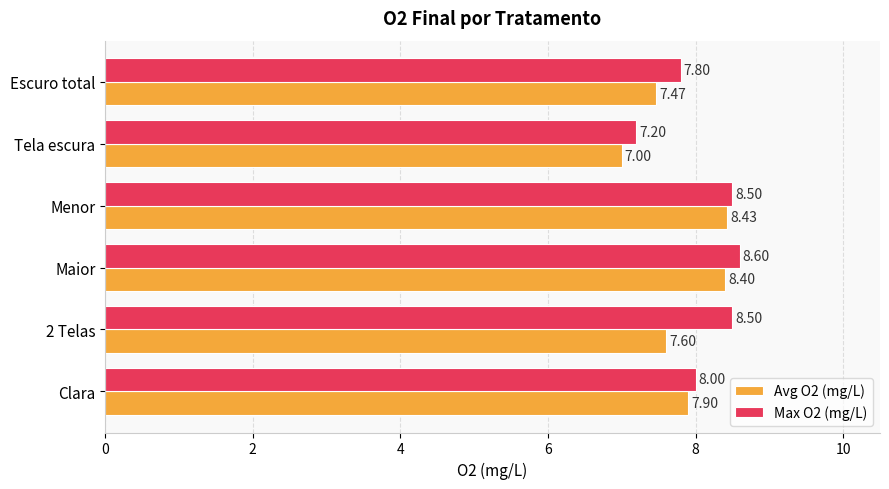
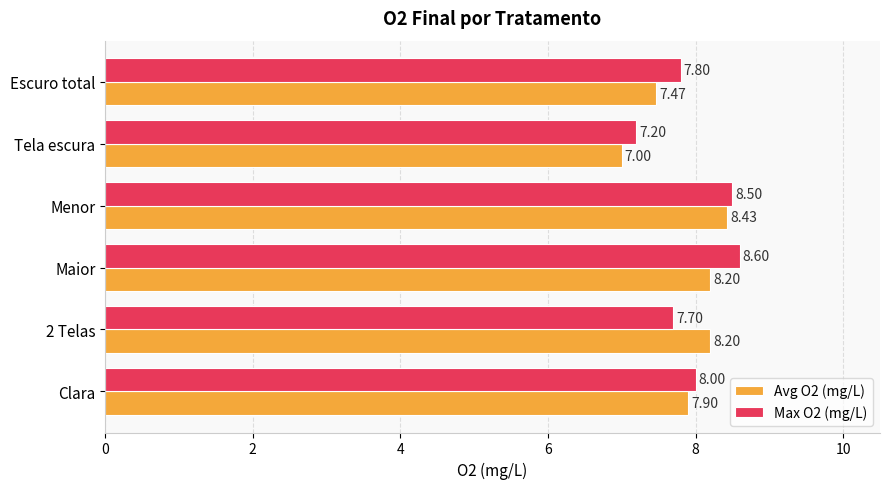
Avg O2 (mg/L), Maior: 8.40 -> 8.20
Max O2 (mg/L), 2 Telas: 8.50 -> 7.70
Avg O2 (mg/L), 2 Telas: 7.60 -> 8.20
